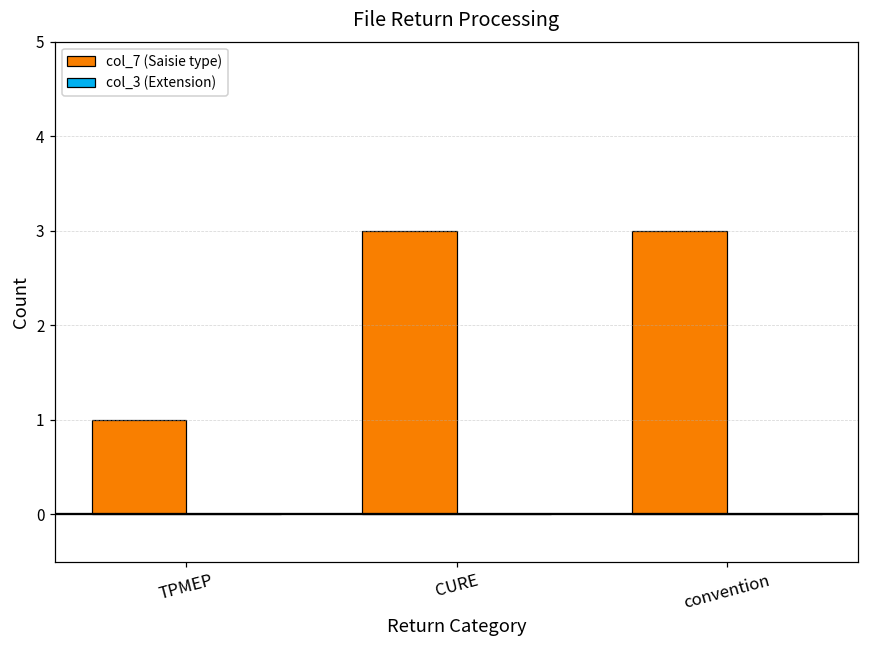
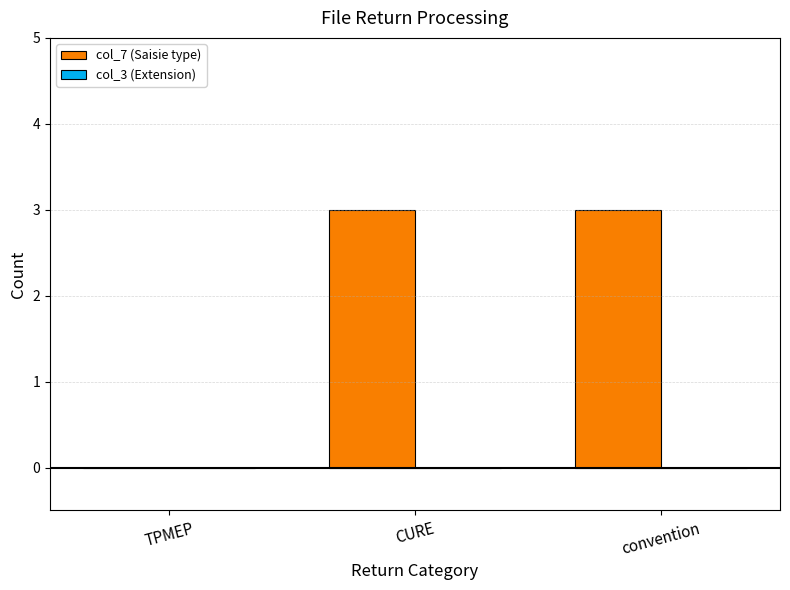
col_7 (Saisie type), TPMEP: 1 -> 0
